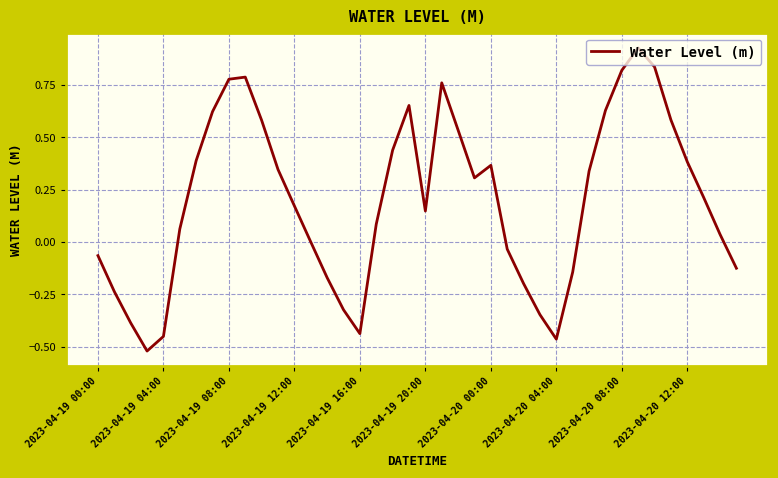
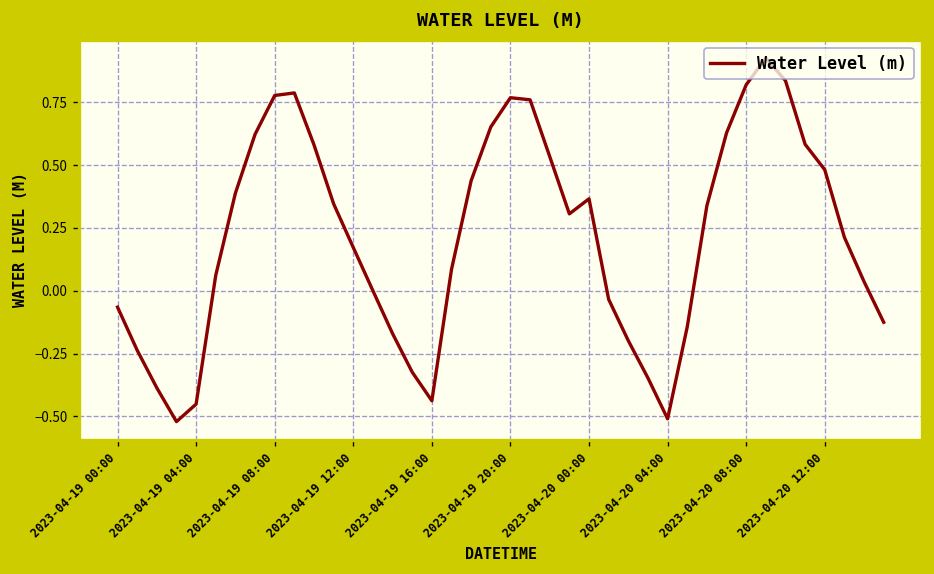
2023-04-19 20:00: 0.15 -> 0.77
2023-04-20 04:00: -0.46 -> -0.51
2023-04-20 12:00: 0.38 -> 0.48
